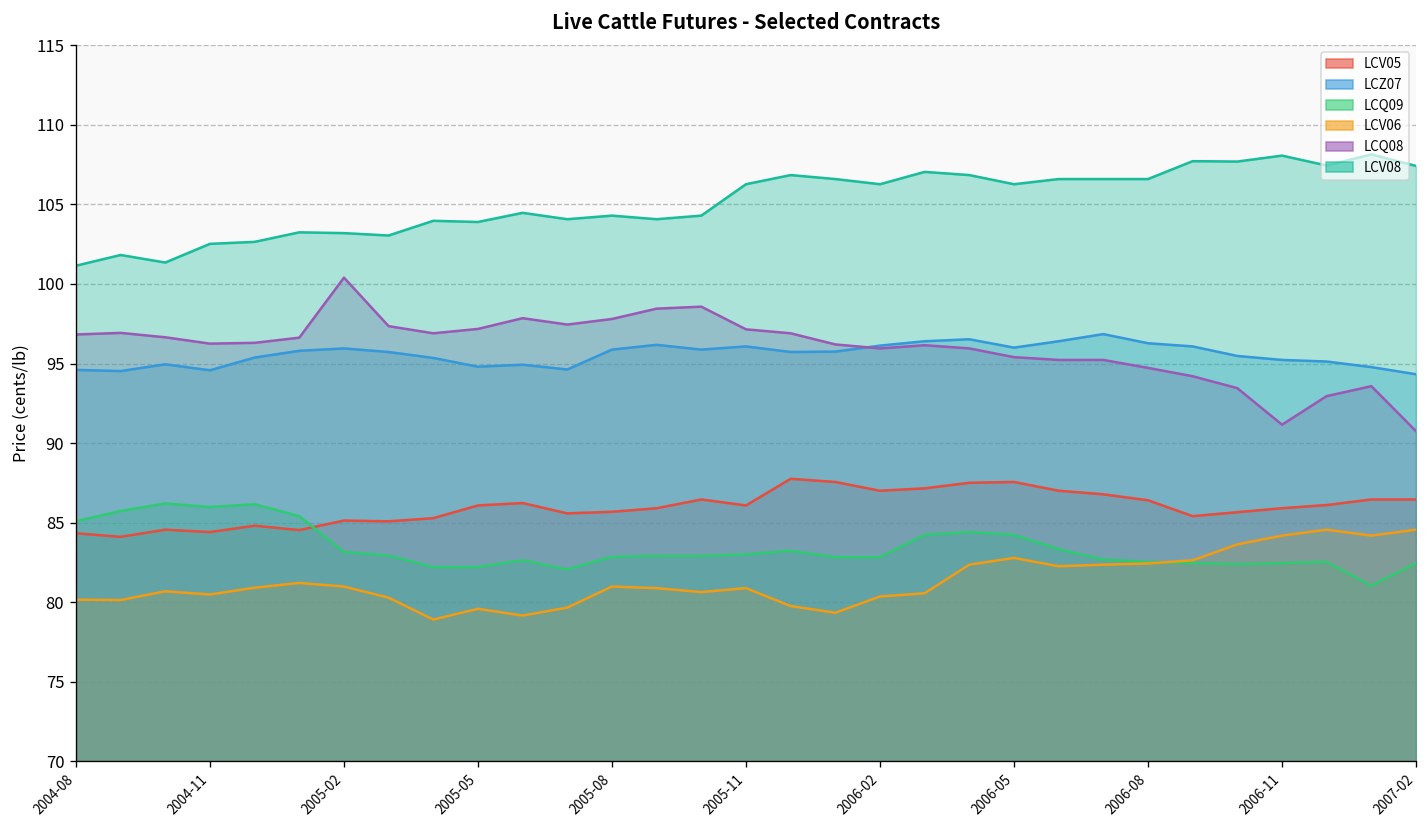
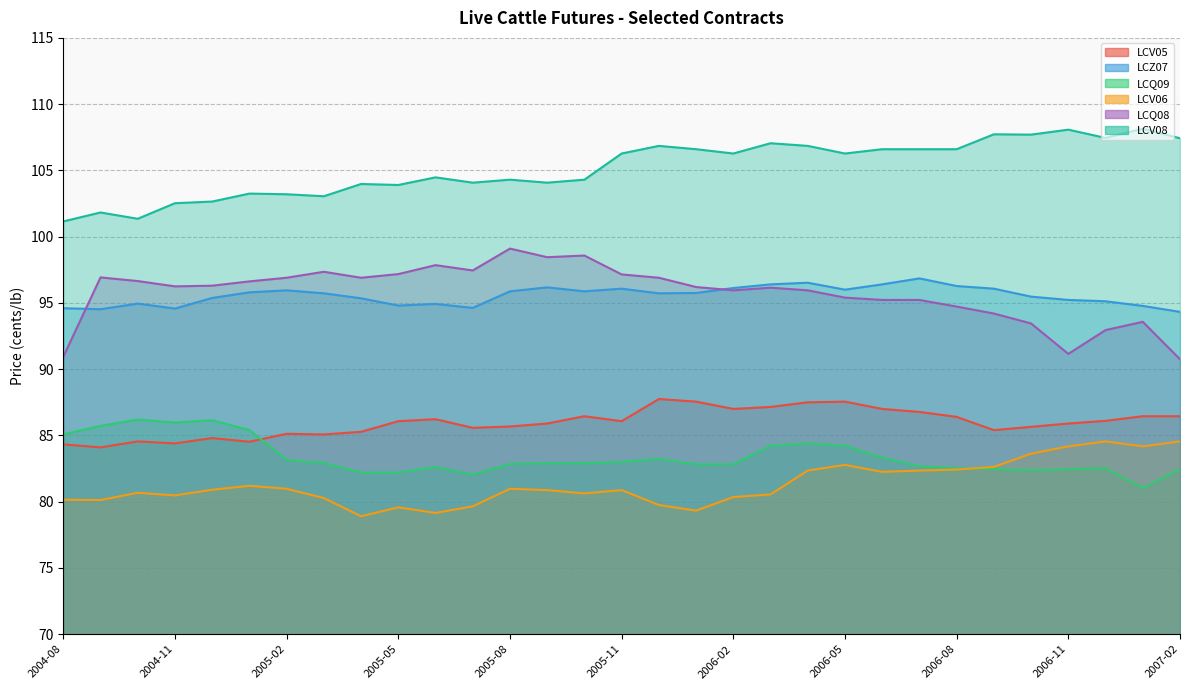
LCQ08, 2004-08: 96.8 -> 90.9
LCQ08, 2005-02: 100.4 -> 96.9
LCQ08, 2005-08: 97.8 -> 99.1
